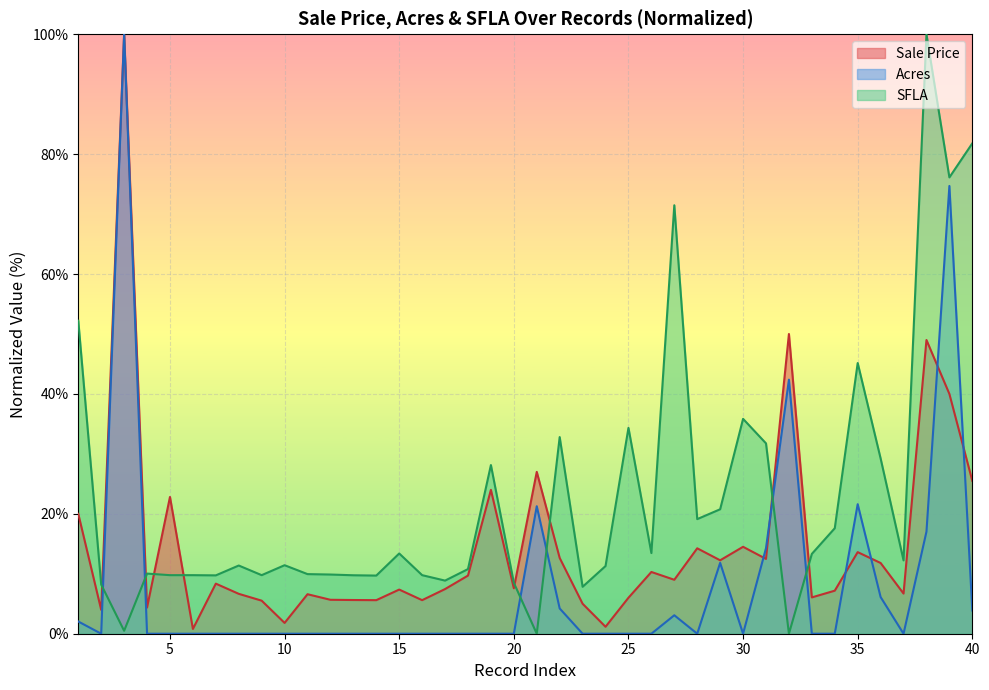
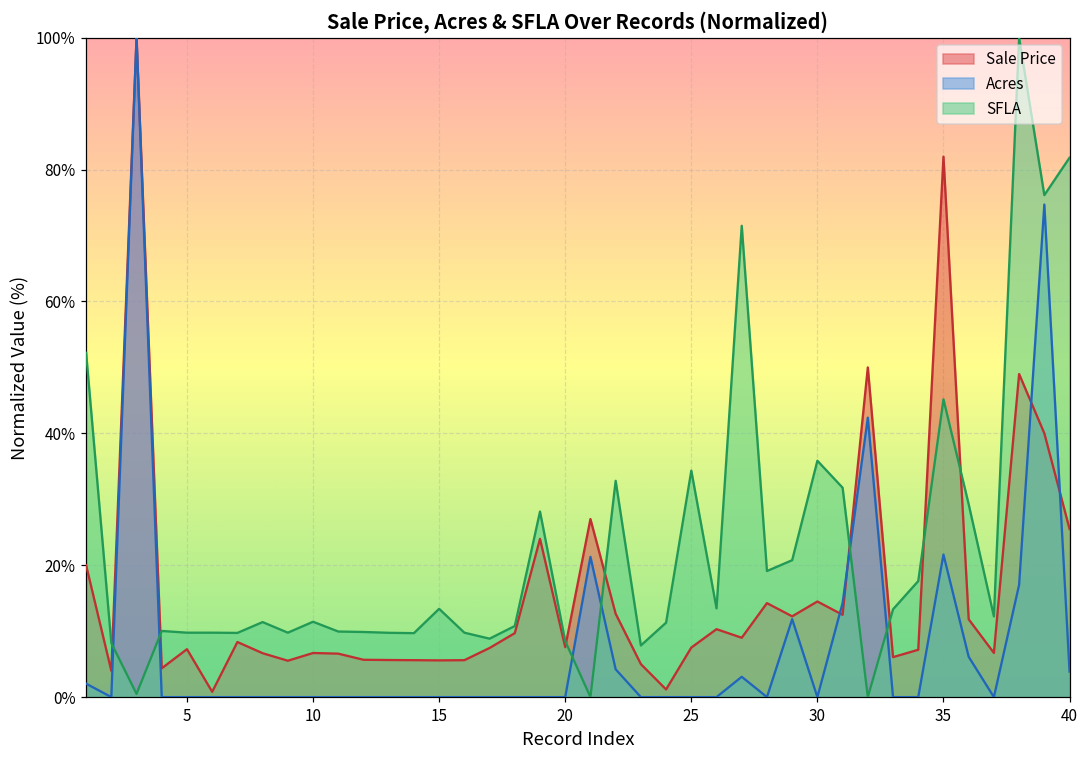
Sale Price, 5: 23% -> 7%
Sale Price, 10: 2% -> 7%
Sale Price, 15: 7% -> 6%
Sale Price, 25: 6% -> 8%
Sale Price, 35: 14% -> 82%
